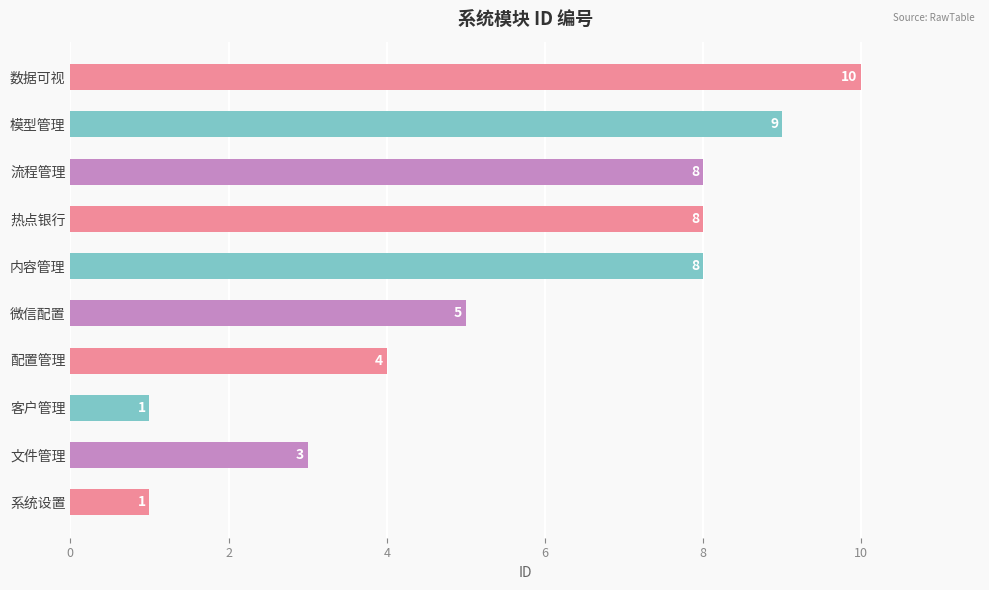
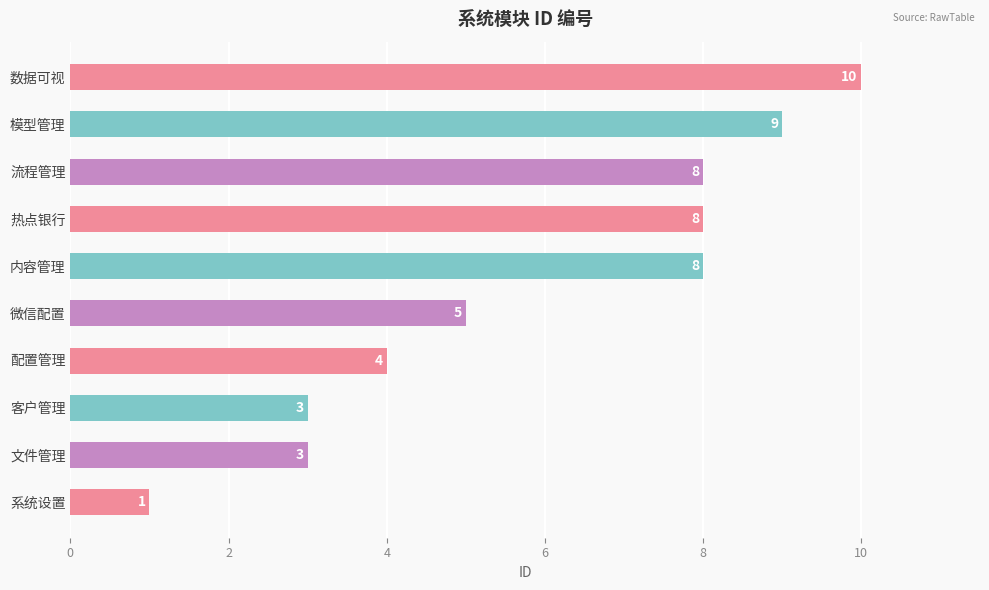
客户管理: 1 -> 3
